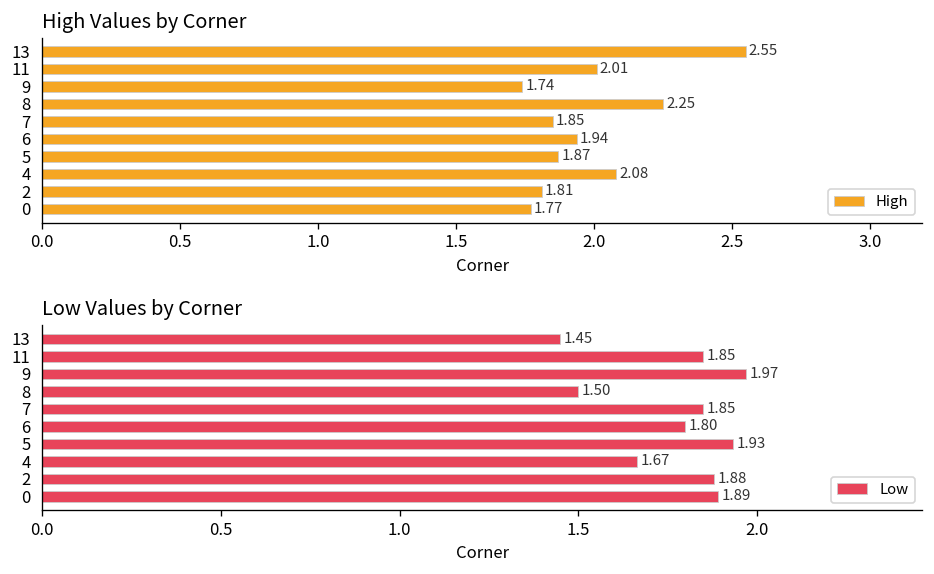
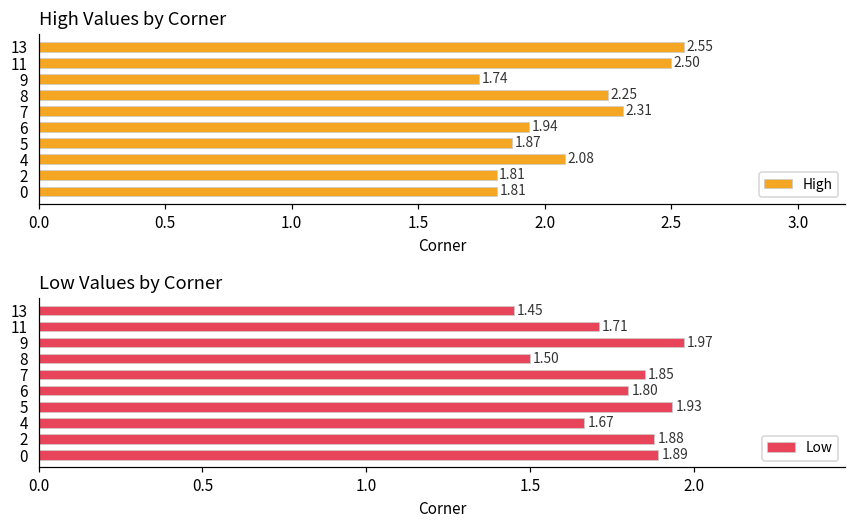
High Values by Corner, 11: 2.01 -> 2.50
High Values by Corner, 7: 1.85 -> 2.31
High Values by Corner, 0: 1.77 -> 1.81
Low Values by Corner, 11: 1.85 -> 1.71
